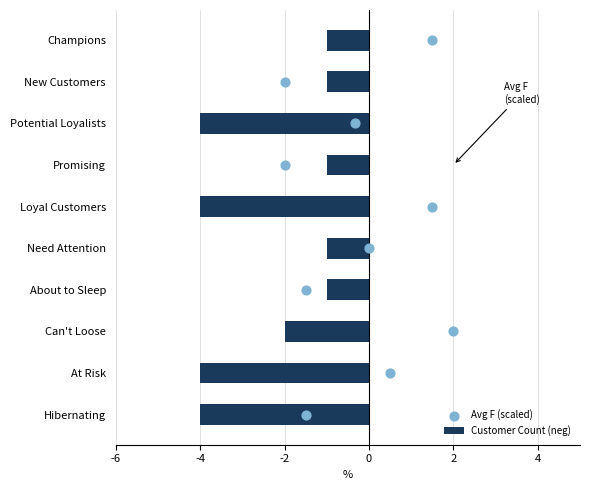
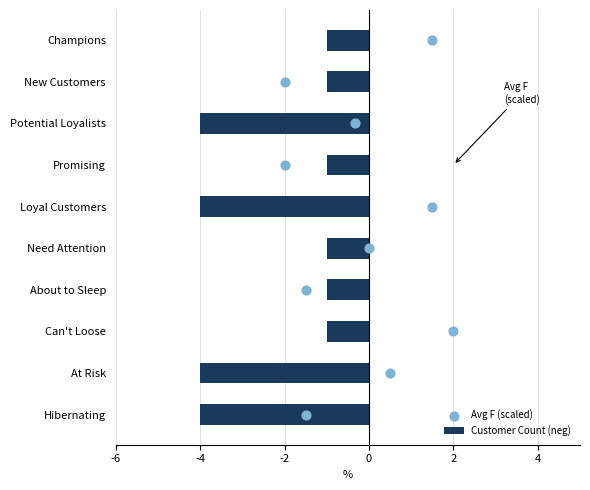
Customer Count (neg), Can't Loose: -2.0 -> -1.0
